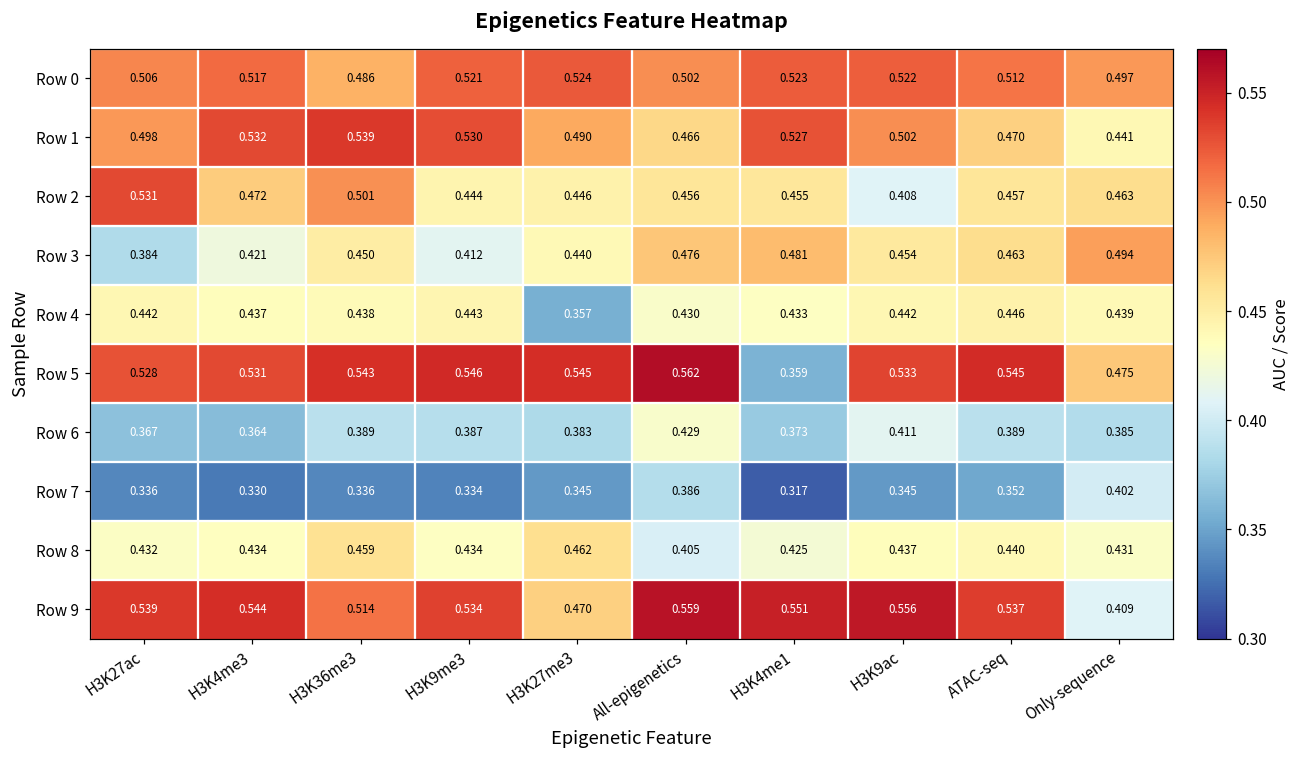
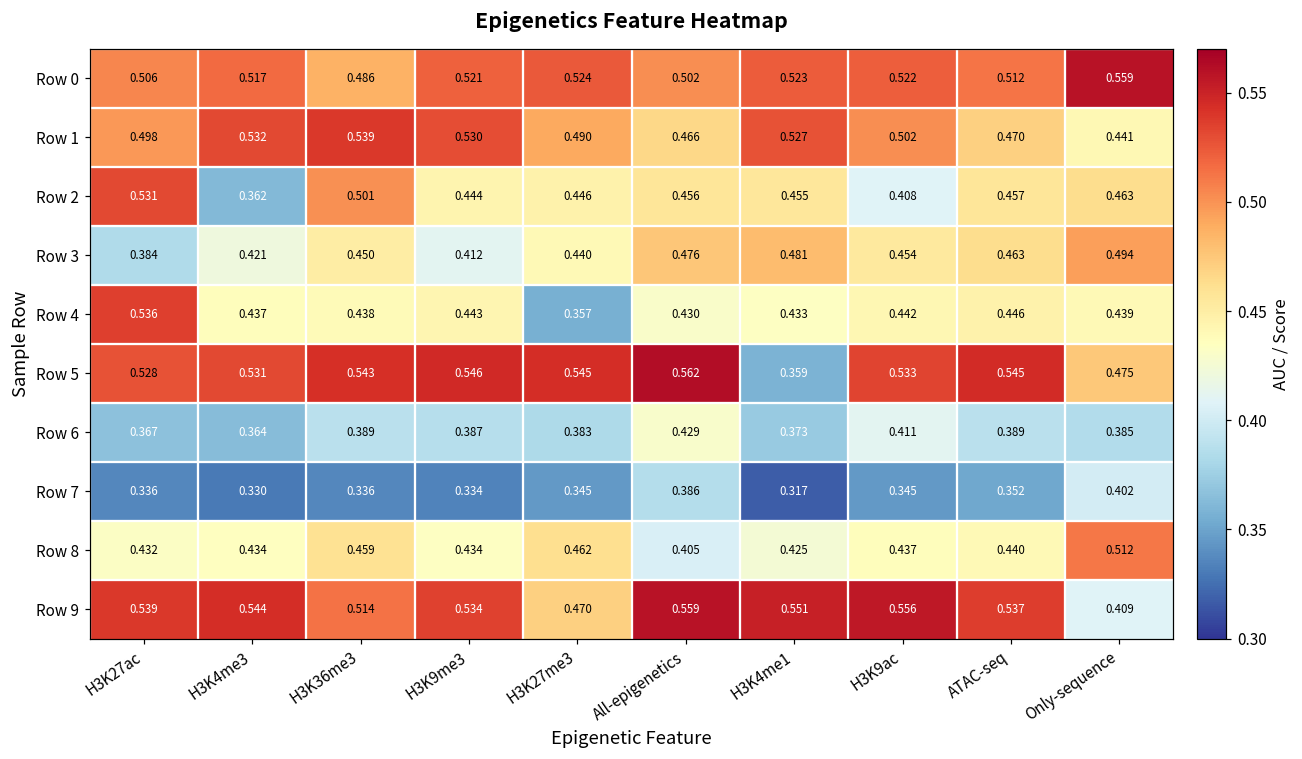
Row 0, Only-sequence: 0.497 -> 0.559
Row 2, H3K4me3: 0.472 -> 0.362
Row 4, H3K27ac: 0.442 -> 0.536
Row 8, Only-sequence: 0.431 -> 0.512
